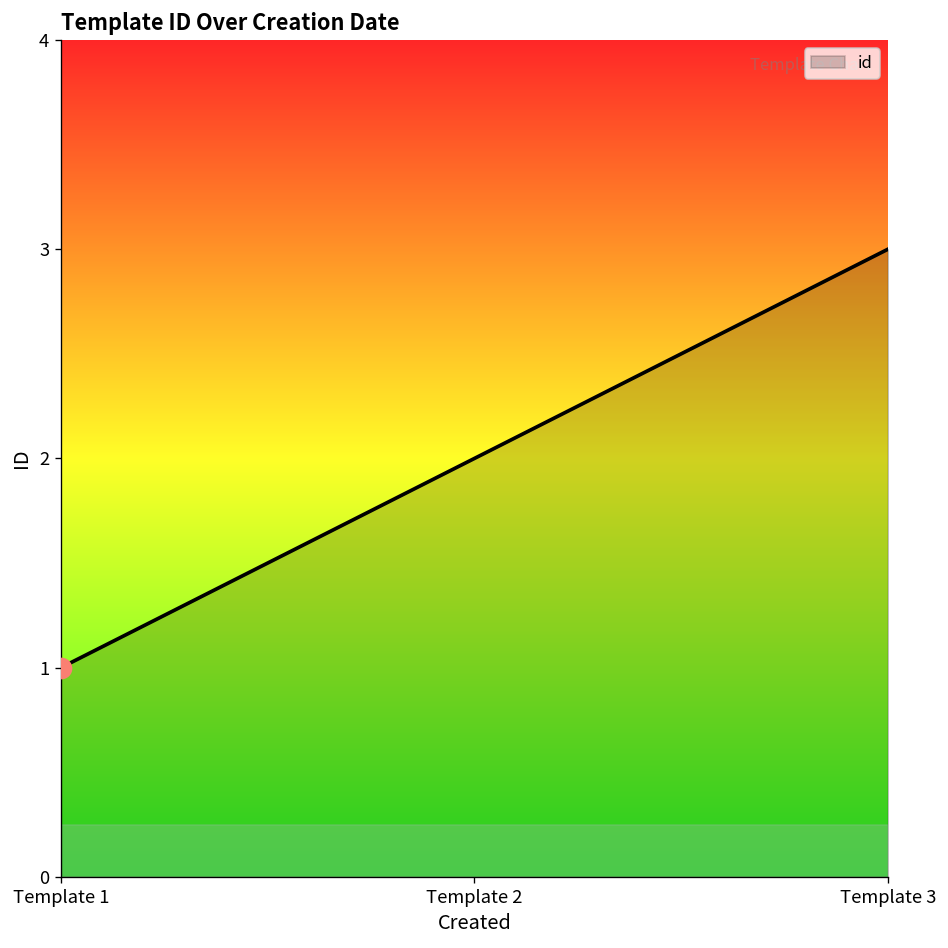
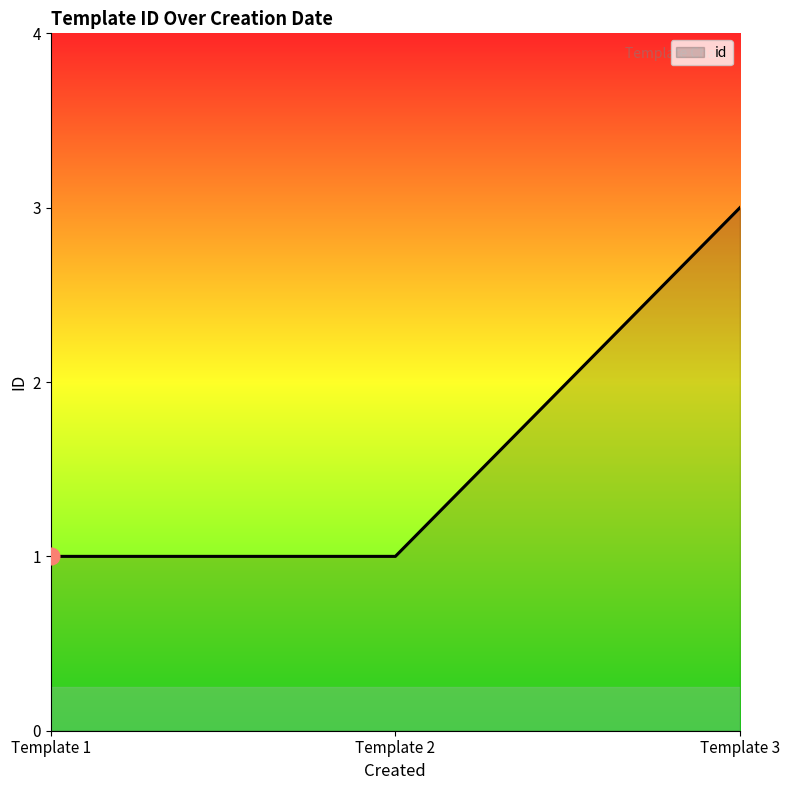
id, Template 2: 2 -> 1
